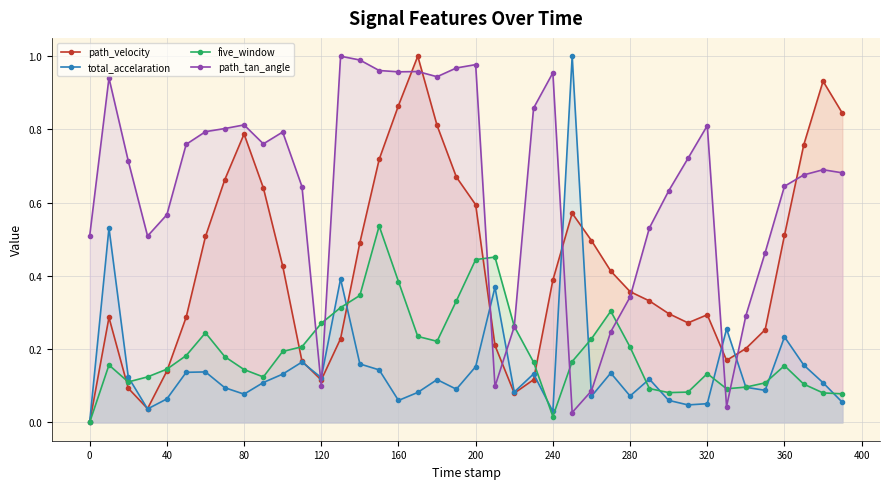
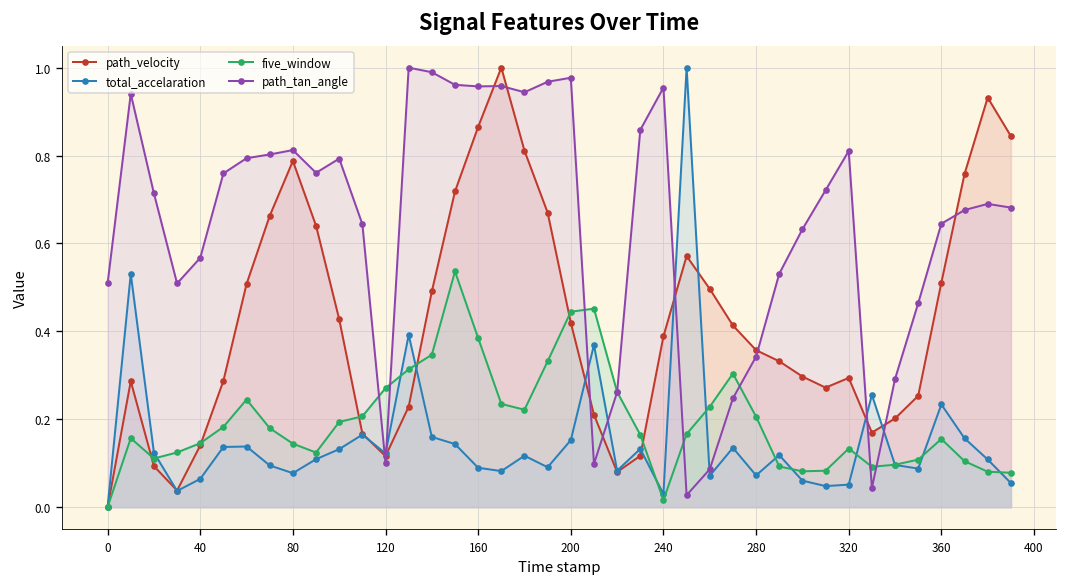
total_accelaration, 160: 0.06 -> 0.09
path_velocity, 200: 0.59 -> 0.42
